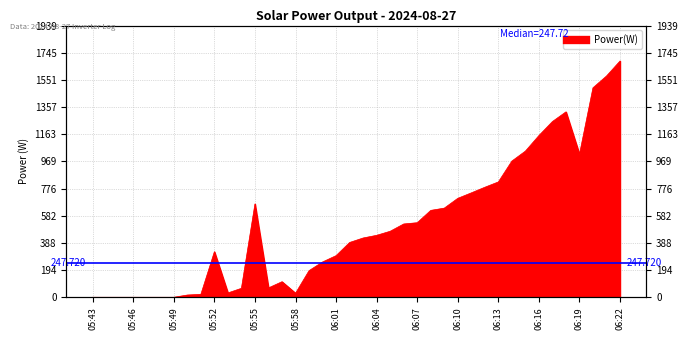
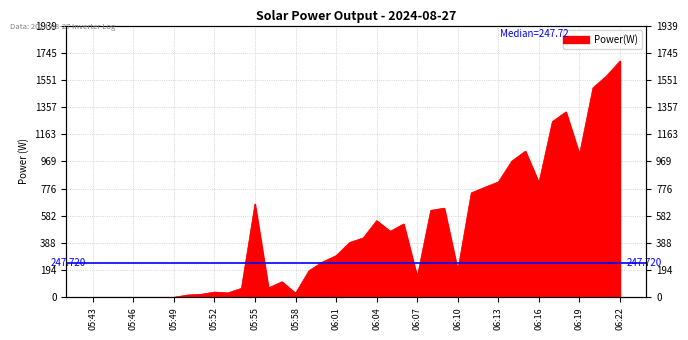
05:52: 330 -> 40
06:04: 440 -> 550
06:07: 530 -> 150
06:10: 710 -> 190
06:16: 1150 -> 820
